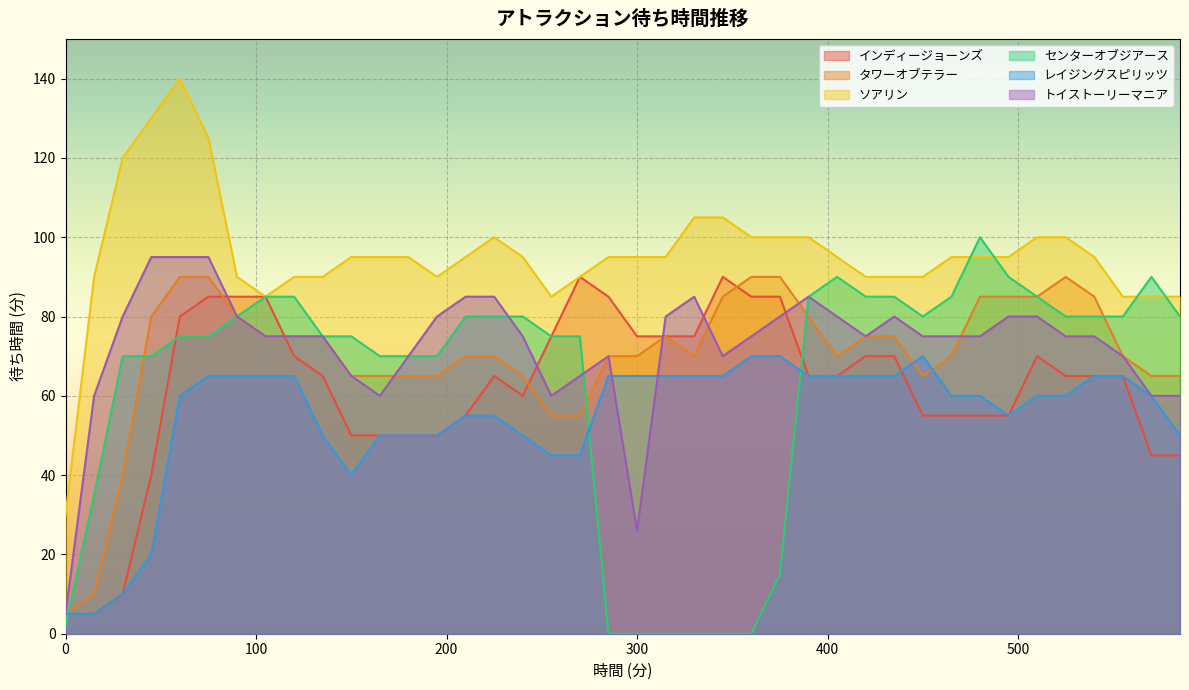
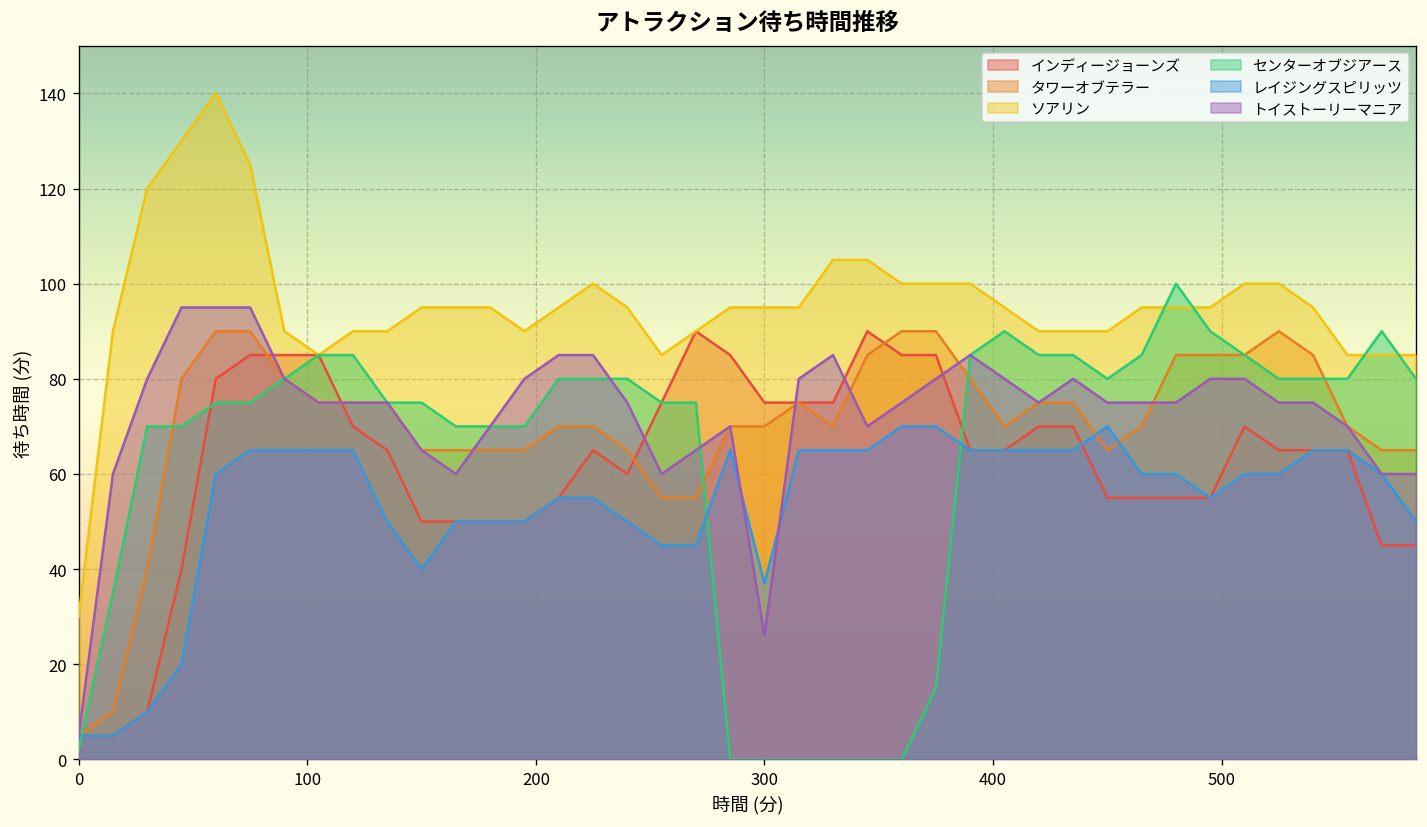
レイジングスピリッツ, 300: 65 -> 37
